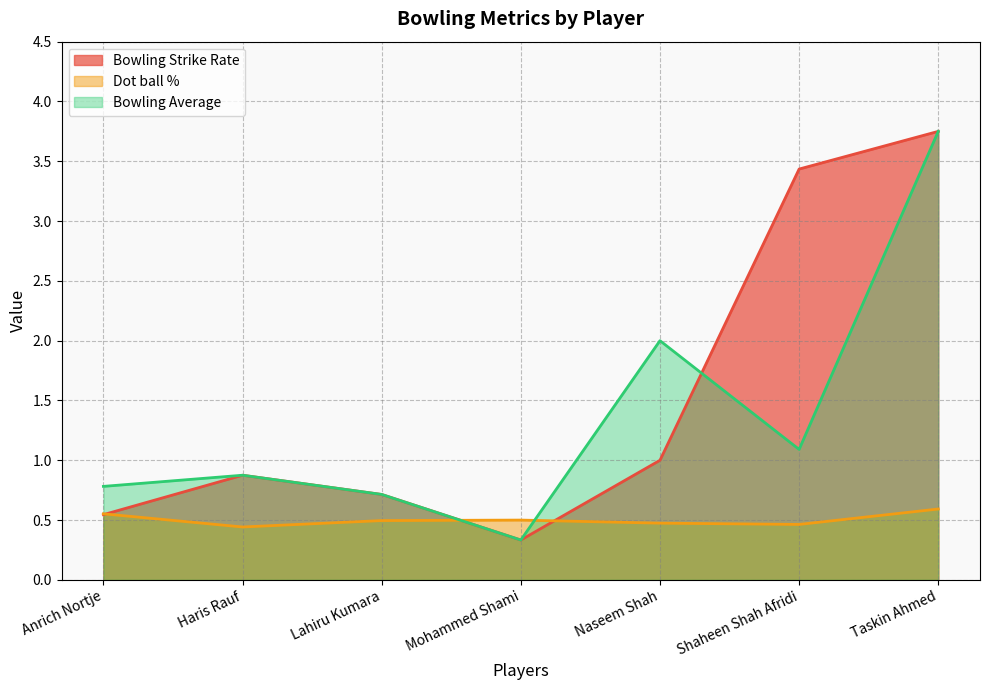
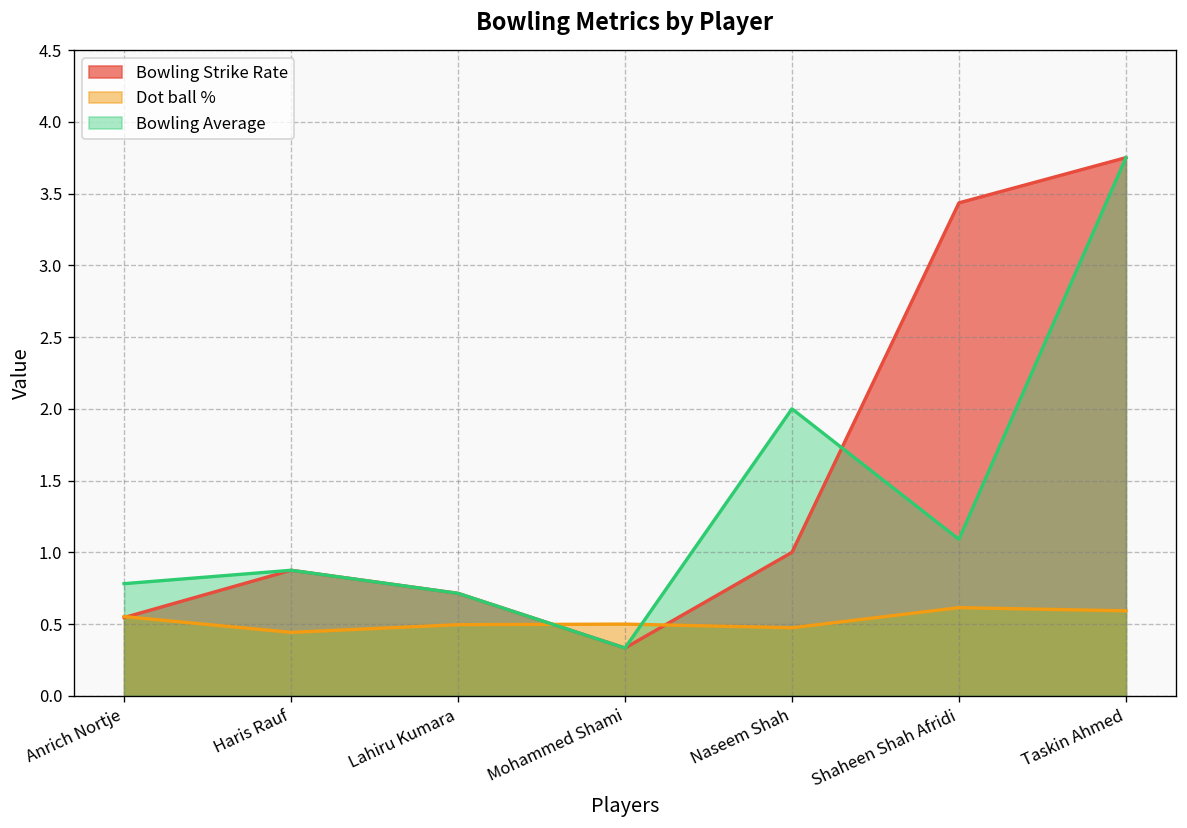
Dot ball %, Shaheen Shah Afridi: 0.46 -> 0.61
